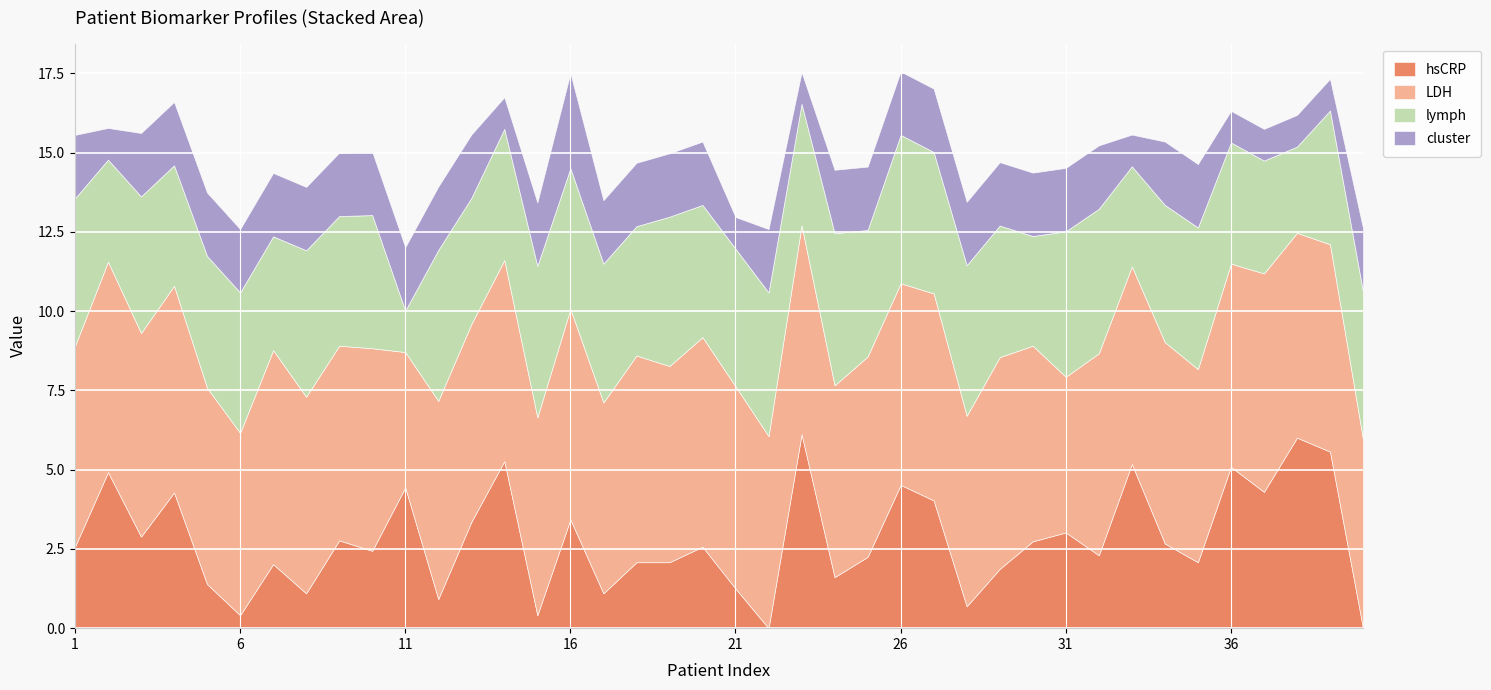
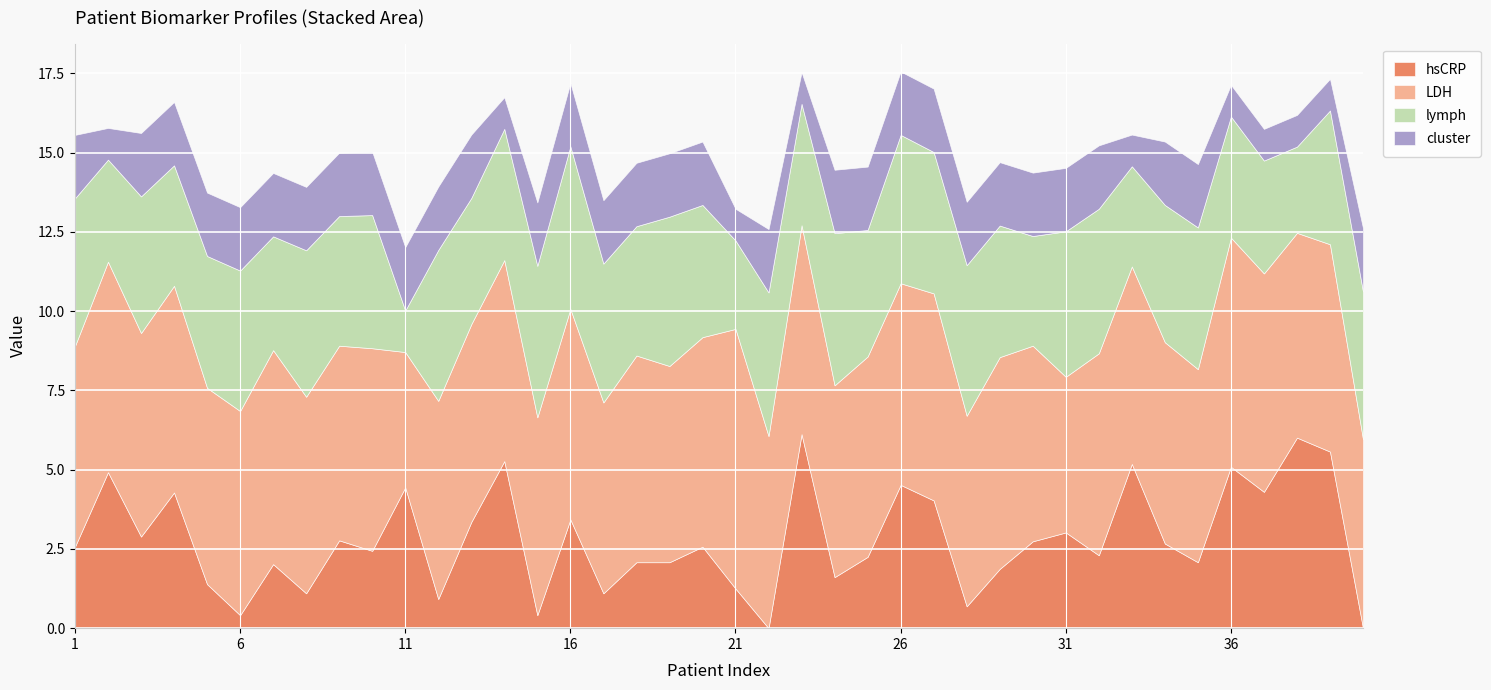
LDH, 6: 5.8 -> 6.4
lymph, 16: 4.4 -> 5.1
cluster, 16: 3 -> 2
LDH, 21: 6.4 -> 8.2
lymph, 21: 4.3 -> 2.8
LDH, 36: 6.4 -> 7.2
